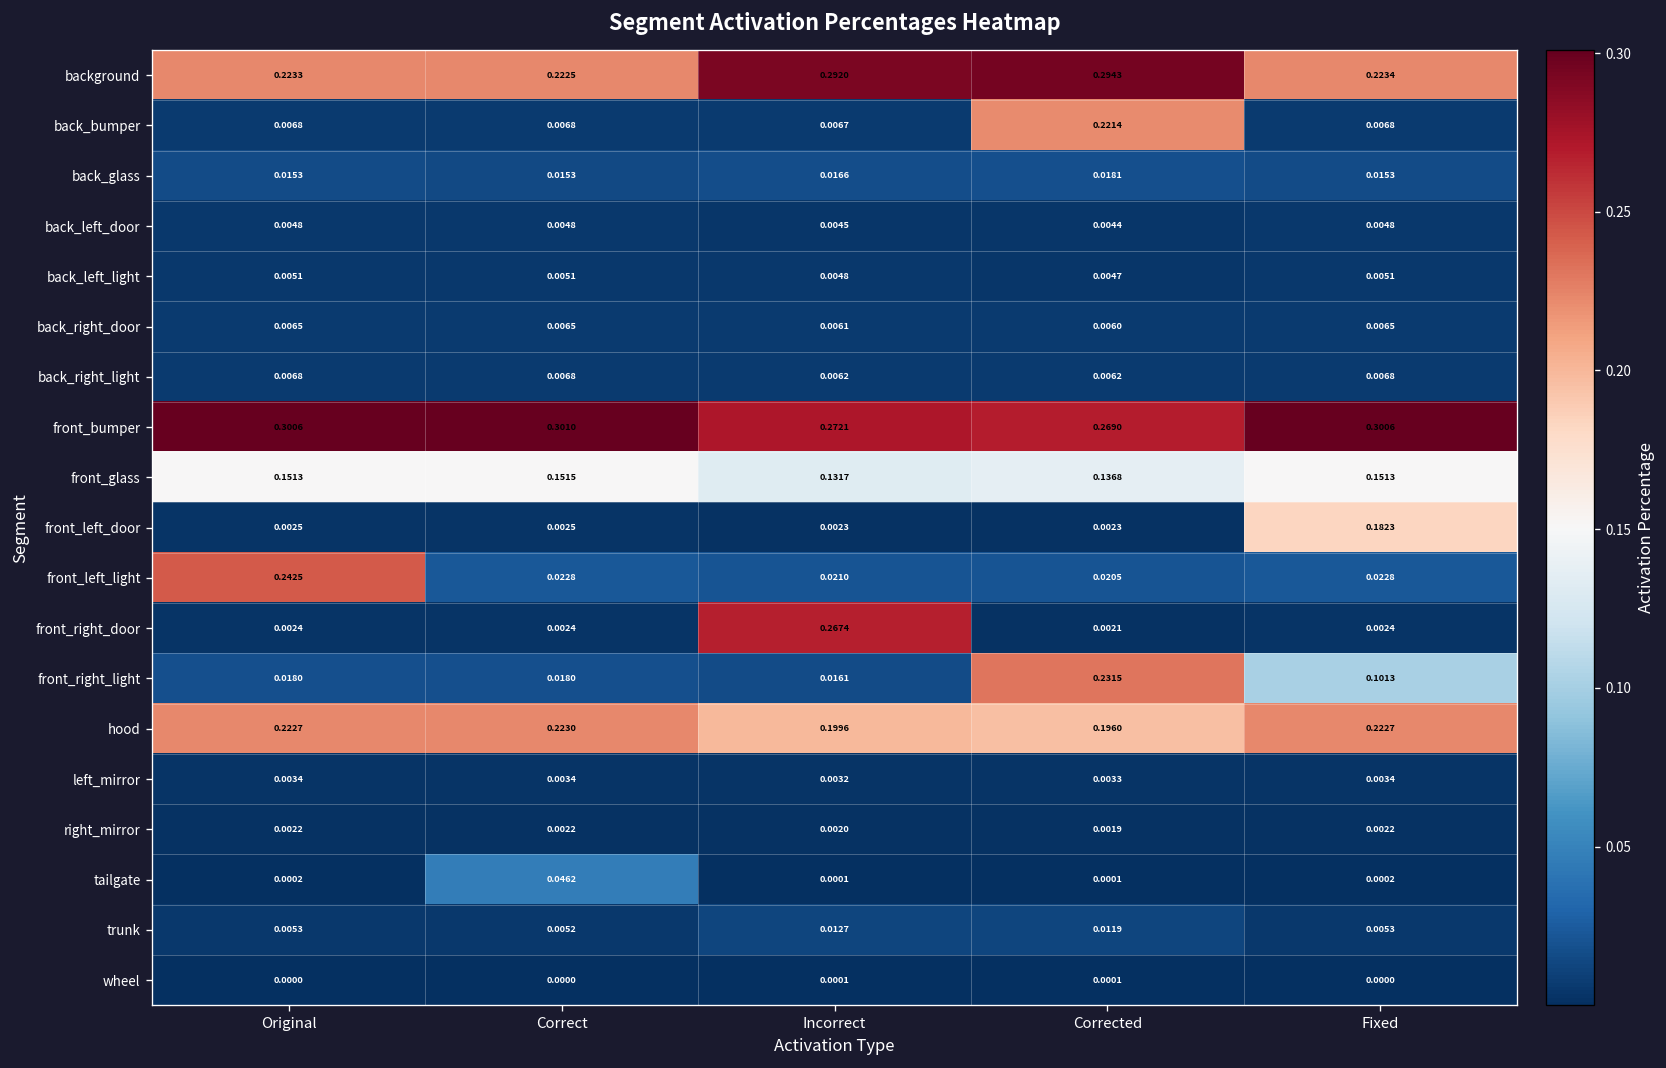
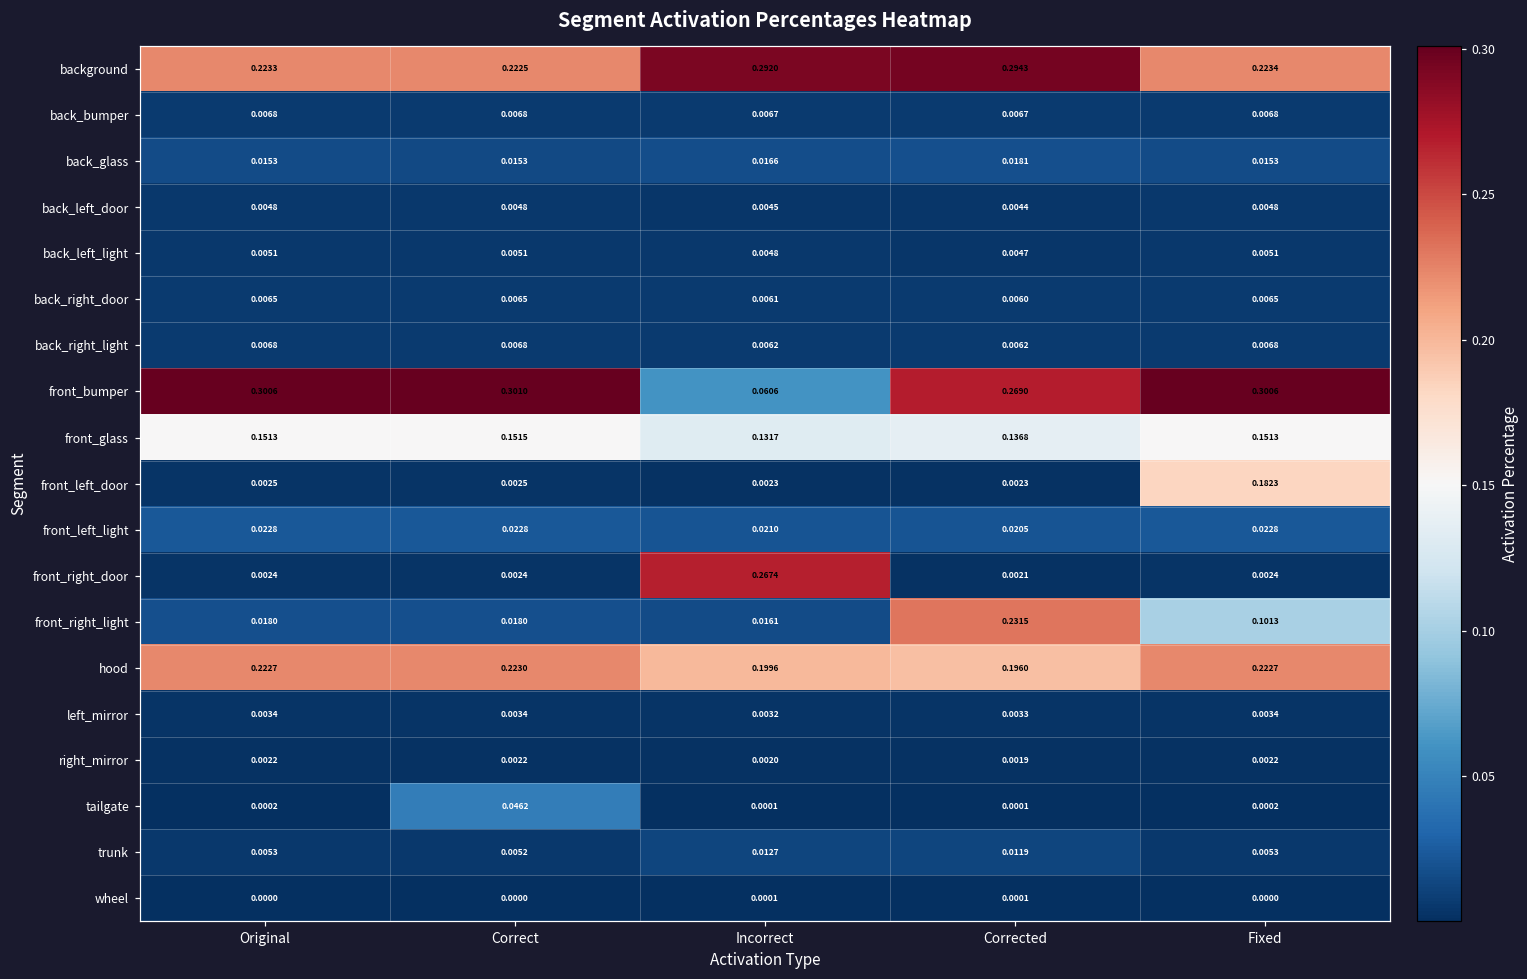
back_bumper, Corrected: 0.2214 -> 0.0067
front_bumper, Incorrect: 0.2721 -> 0.0606
front_left_light, Original: 0.2425 -> 0.0228
